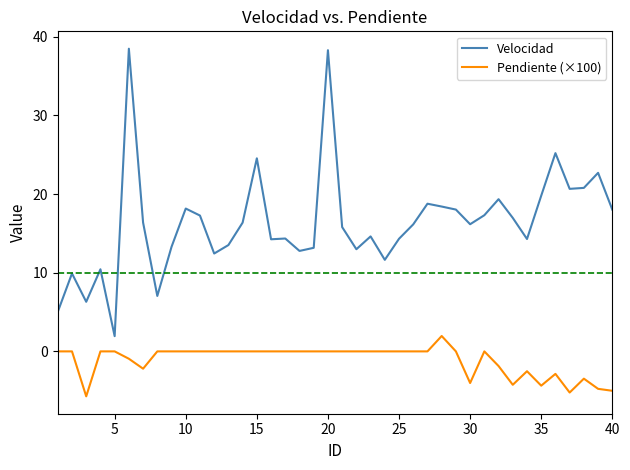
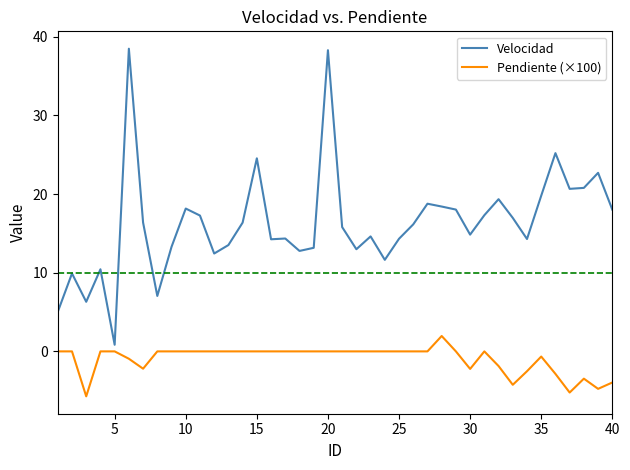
Velocidad, 5: 2 -> 1
Velocidad, 30: 16 -> 15
Pendiente (×100), 30: -4 -> -2
Pendiente (×100), 35: -4 -> -1
Pendiente (×100), 40: -5 -> -4
